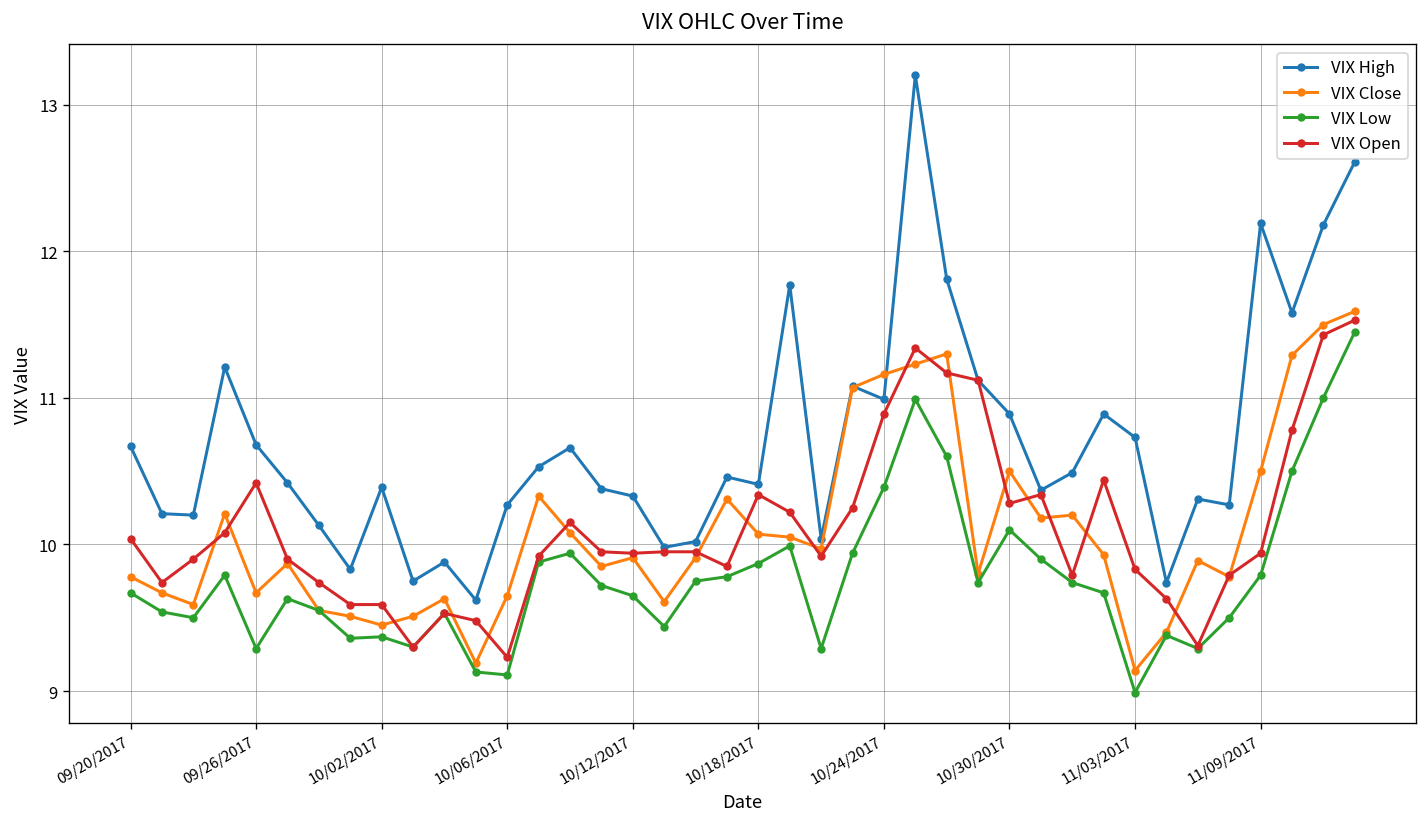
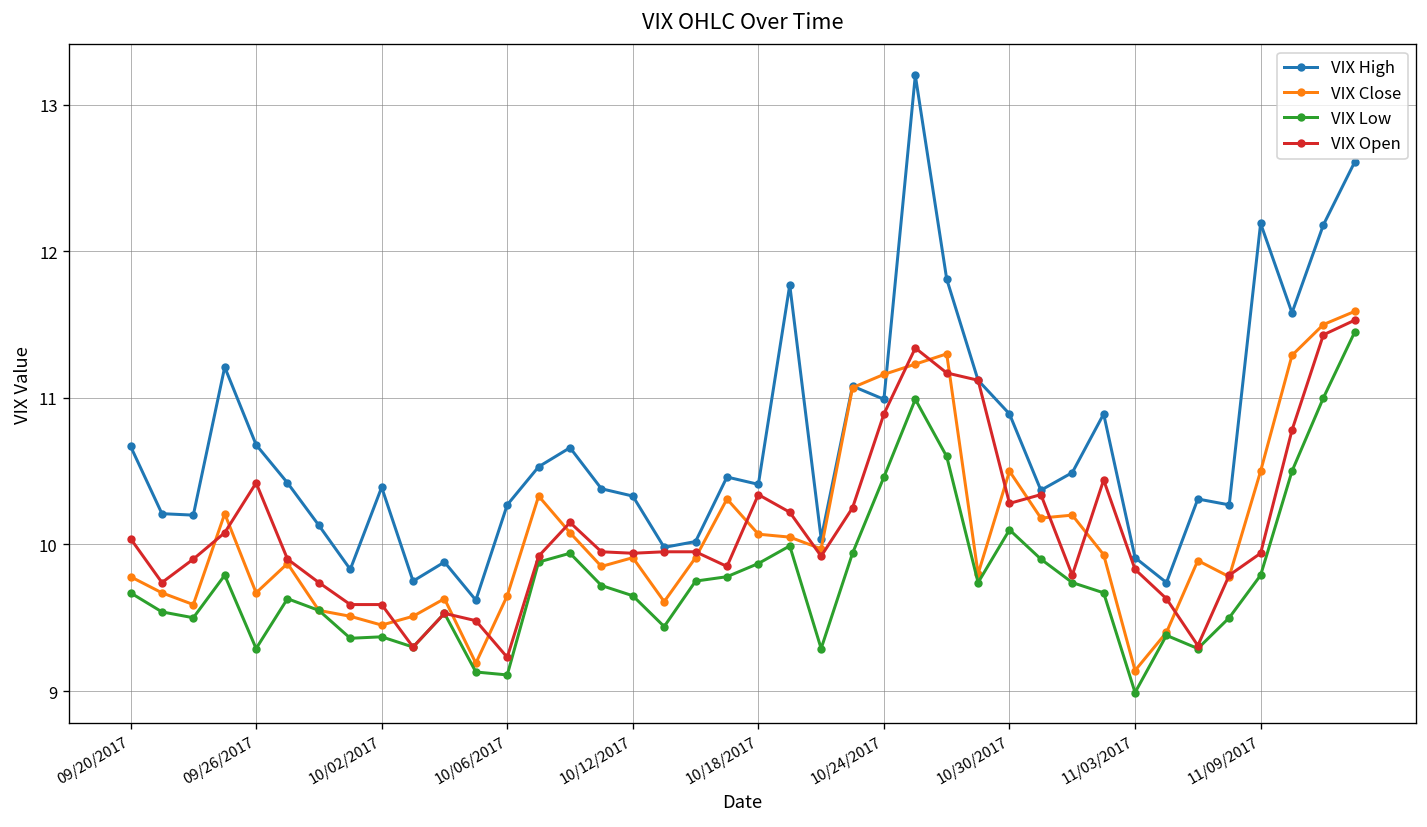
VIX Low, 10/24/2017: 10.39 -> 10.46
VIX High, 11/03/2017: 10.73 -> 9.91
